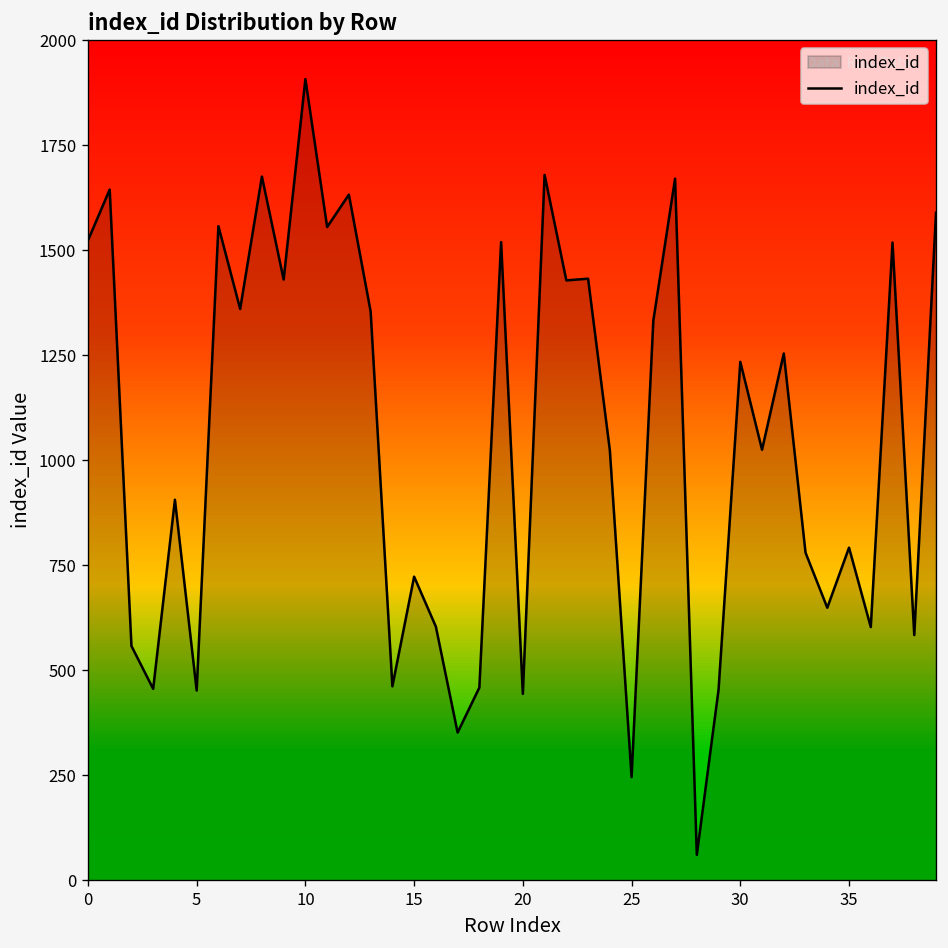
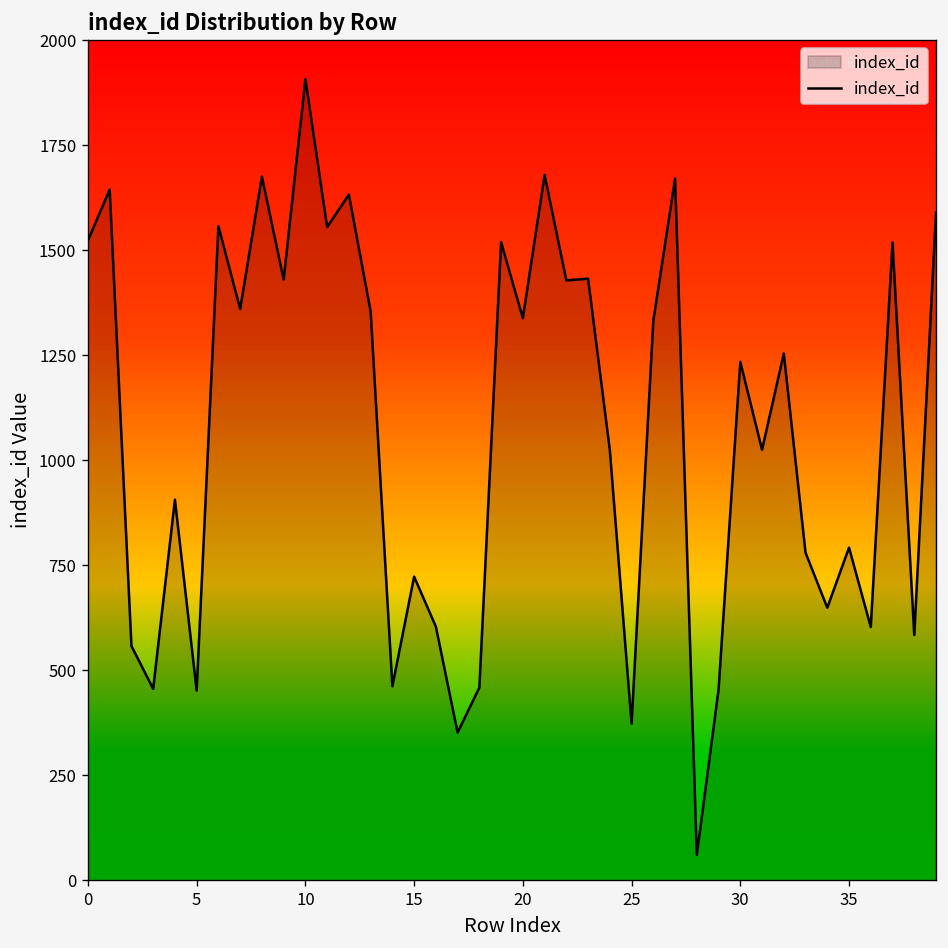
20: 440 -> 1340
25: 250 -> 370
